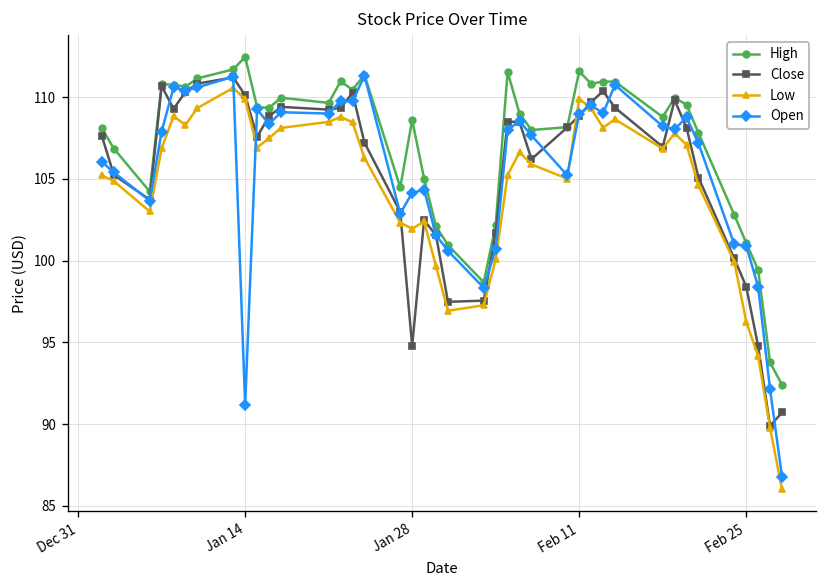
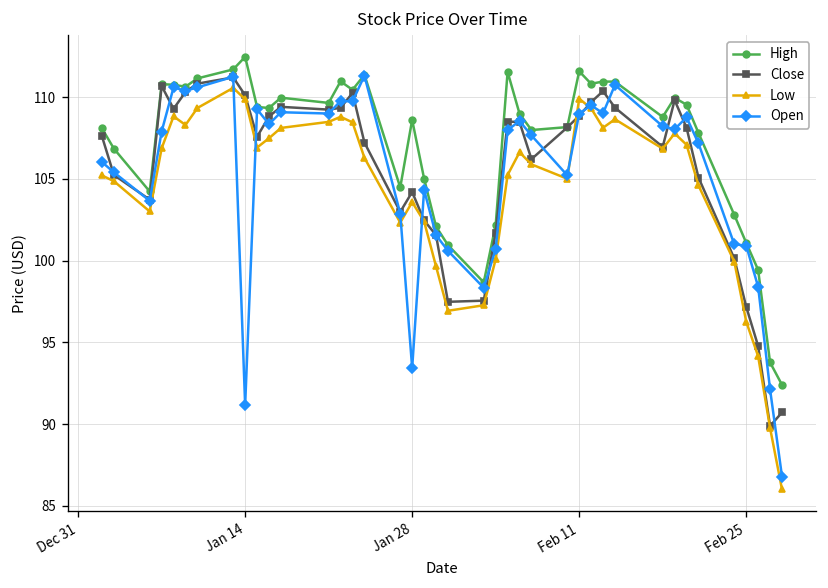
Close, Jan 28: 94.8 -> 104.2
Low, Jan 28: 101.9 -> 103.6
Open, Jan 28: 104.2 -> 93.4
Close, Feb 25: 98.4 -> 97.2
